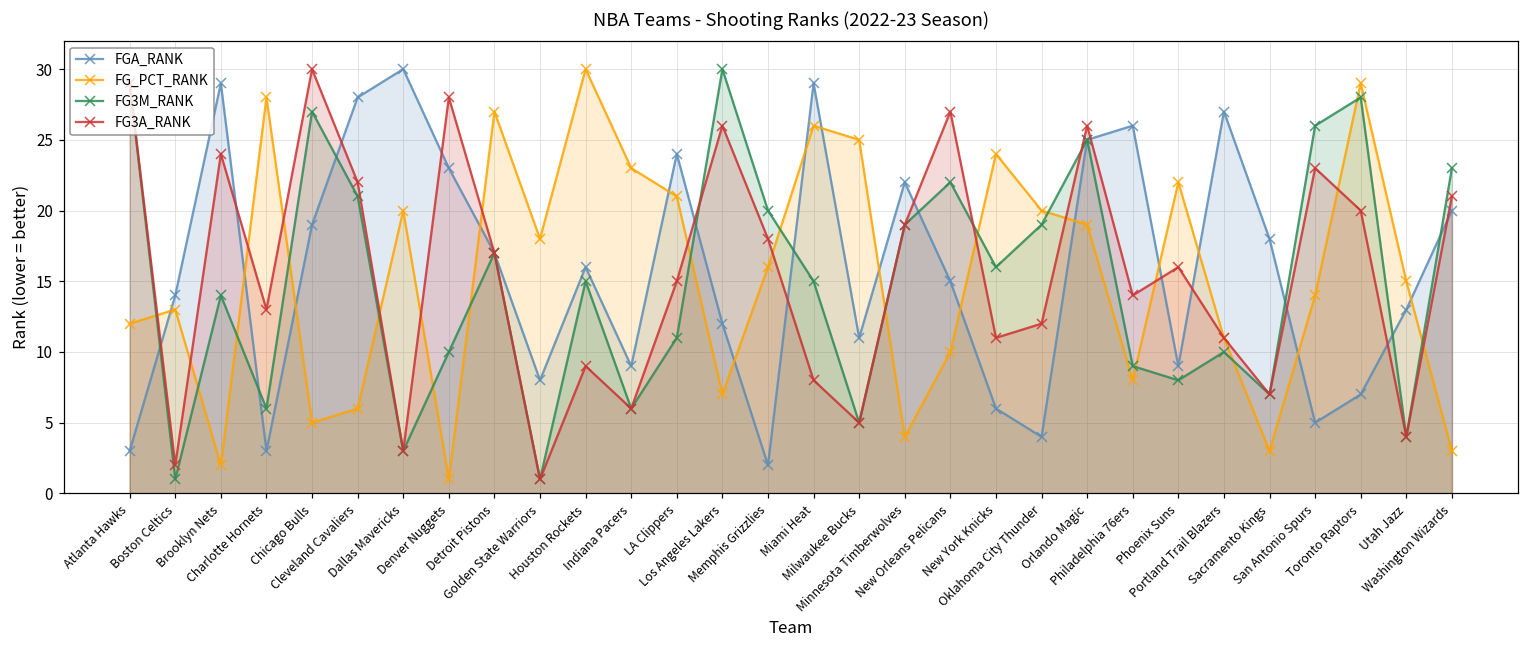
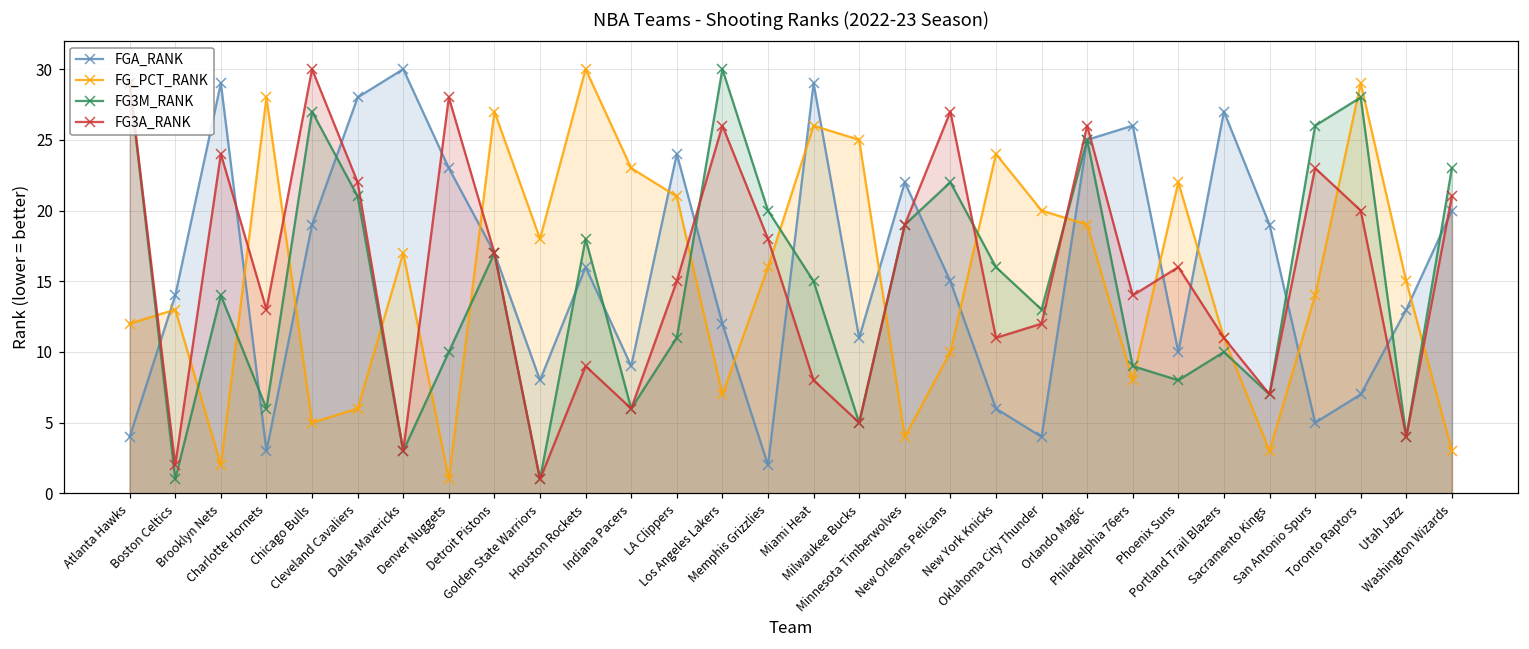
FGA_RANK, Atlanta Hawks: 3 -> 4
FG_PCT_RANK, Dallas Mavericks: 20 -> 17
FG3M_RANK, Houston Rockets: 15 -> 18
FG3M_RANK, Oklahoma City Thunder: 19 -> 13
FGA_RANK, Phoenix Suns: 9 -> 10
FGA_RANK, Sacramento Kings: 18 -> 19
